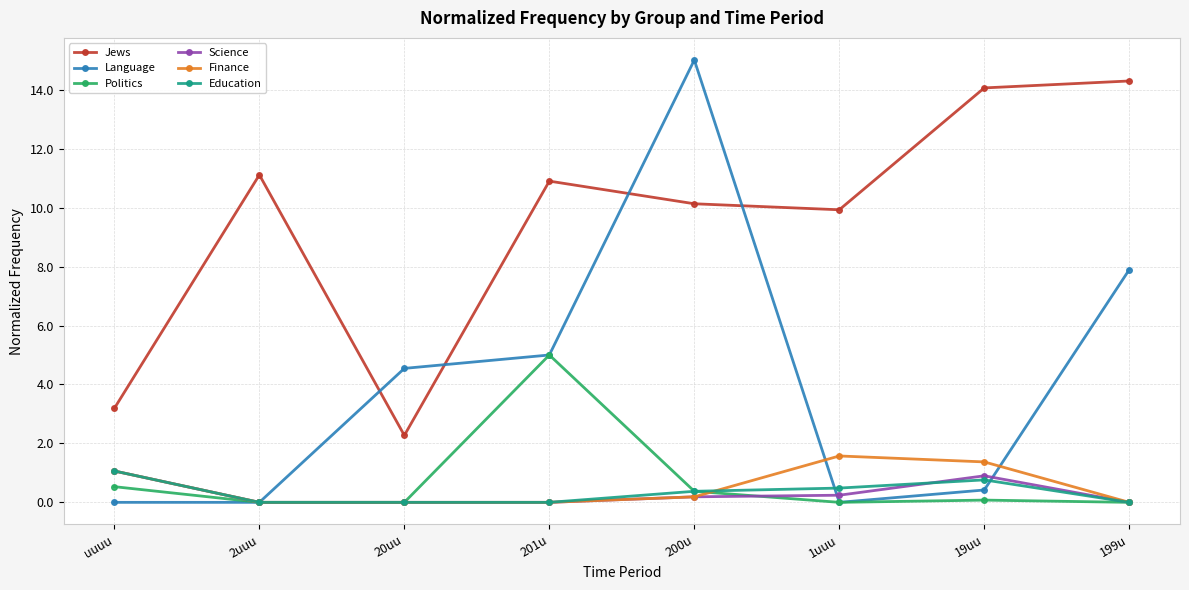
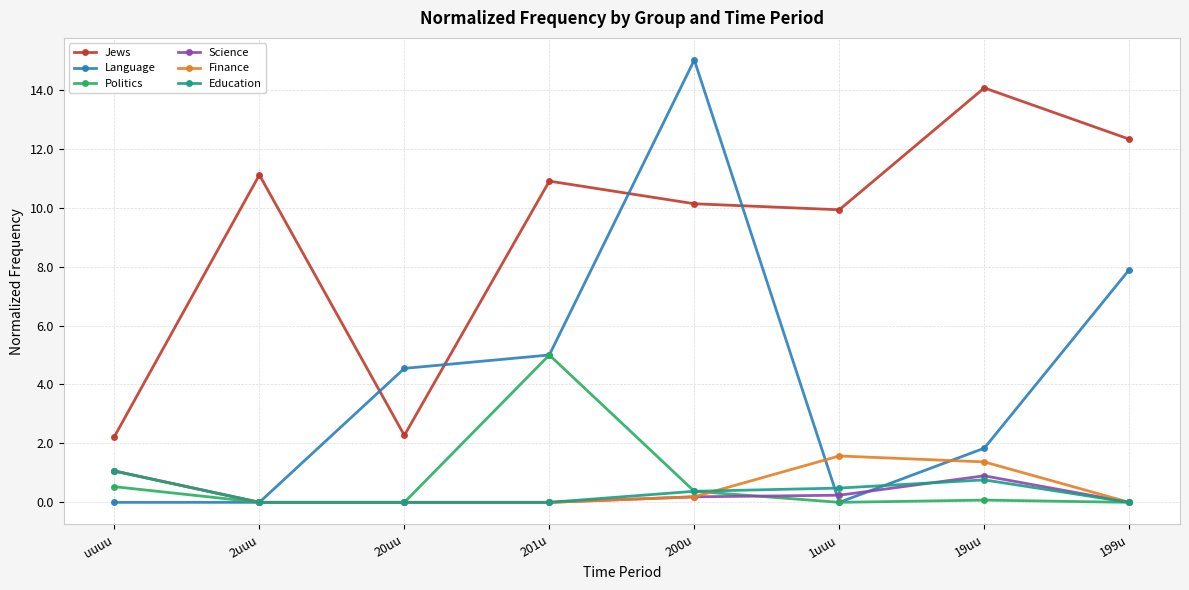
Jews, uuuu: 3.2 -> 2.2
Language, 19uu: 0.4 -> 1.8
Jews, 199u: 14.3 -> 12.3
